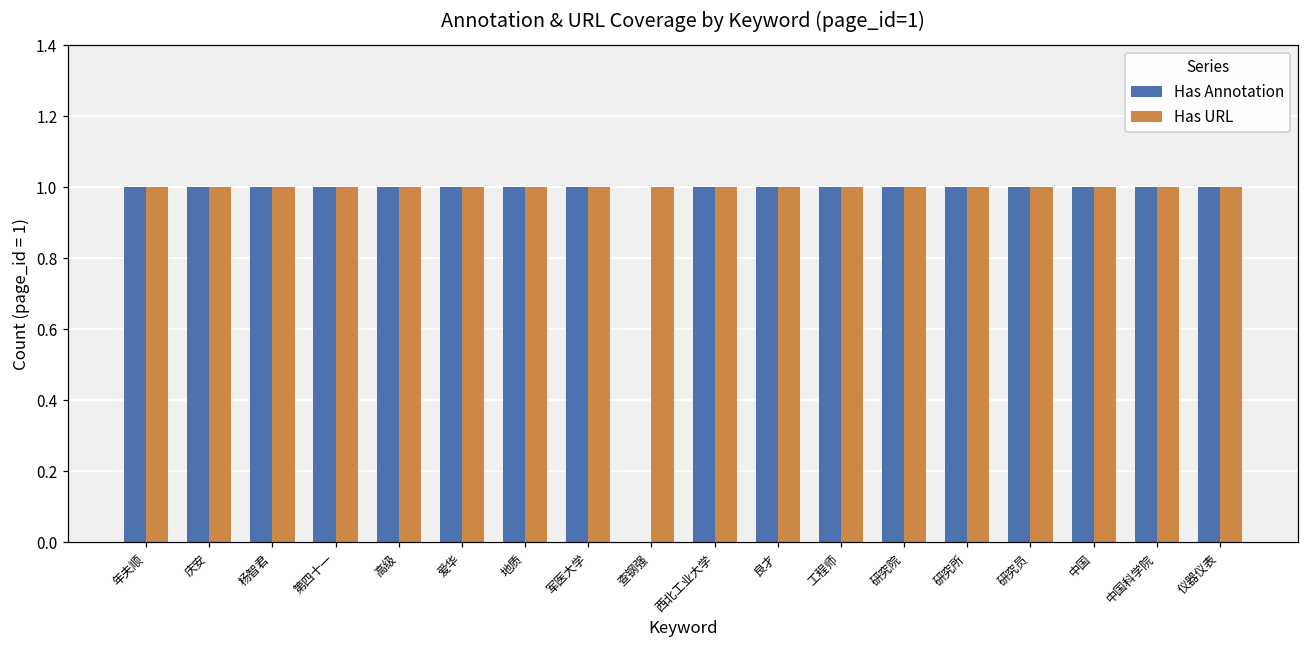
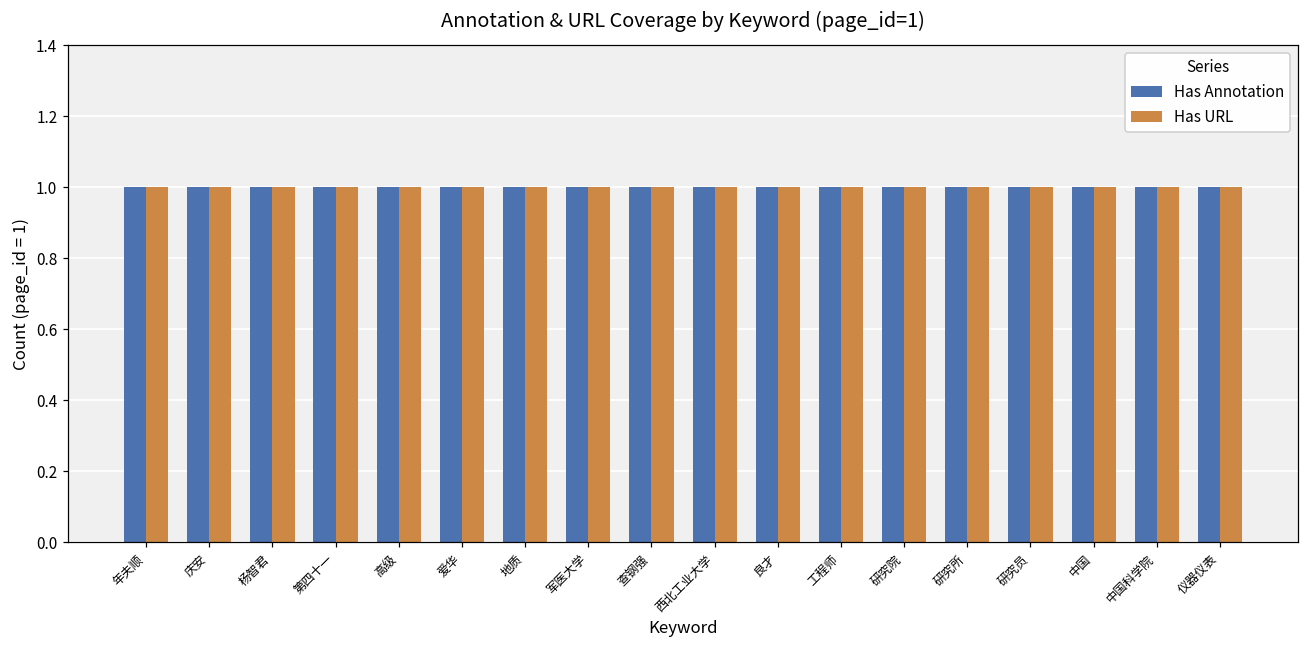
Has Annotation, 查钢强: 0 -> 1
